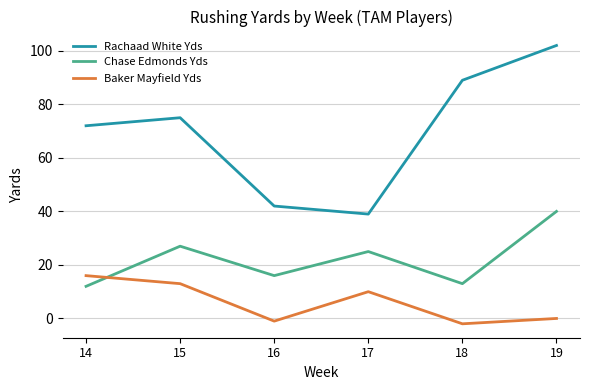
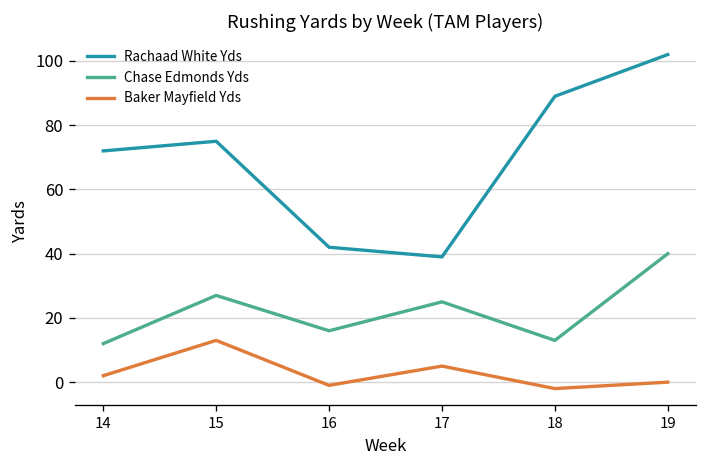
Baker Mayfield Yds, 14: 16 -> 2
Baker Mayfield Yds, 17: 10 -> 5
